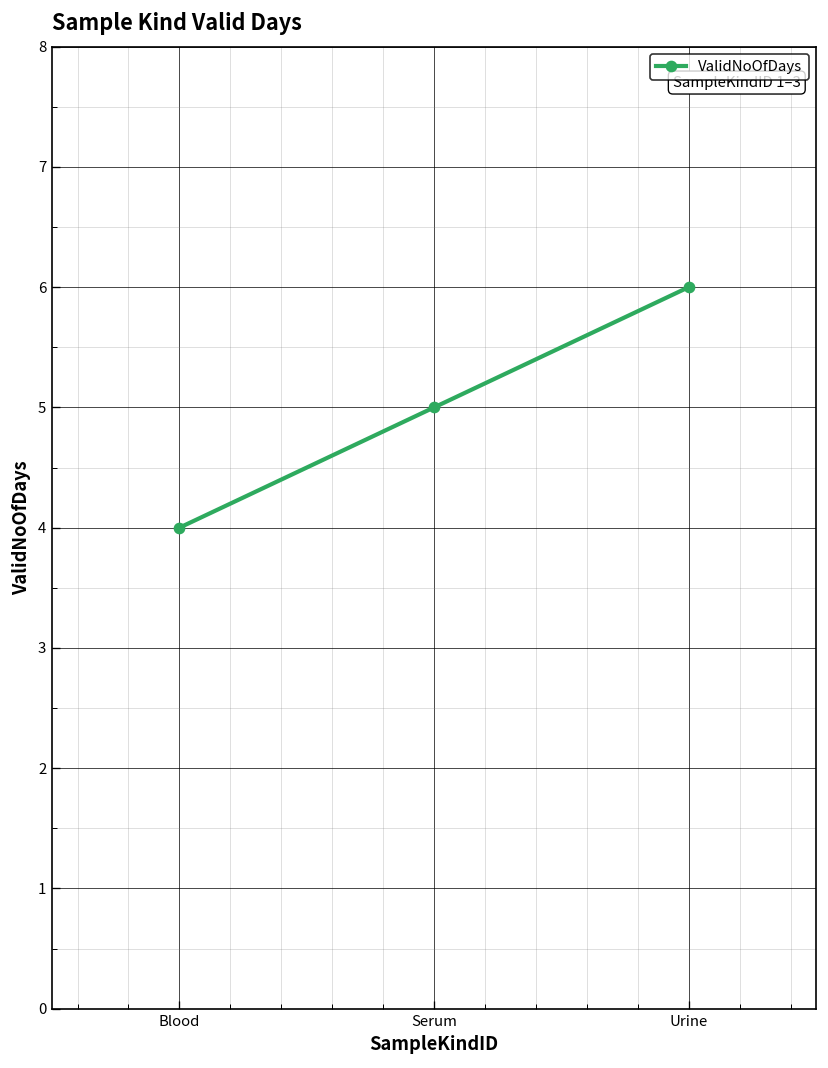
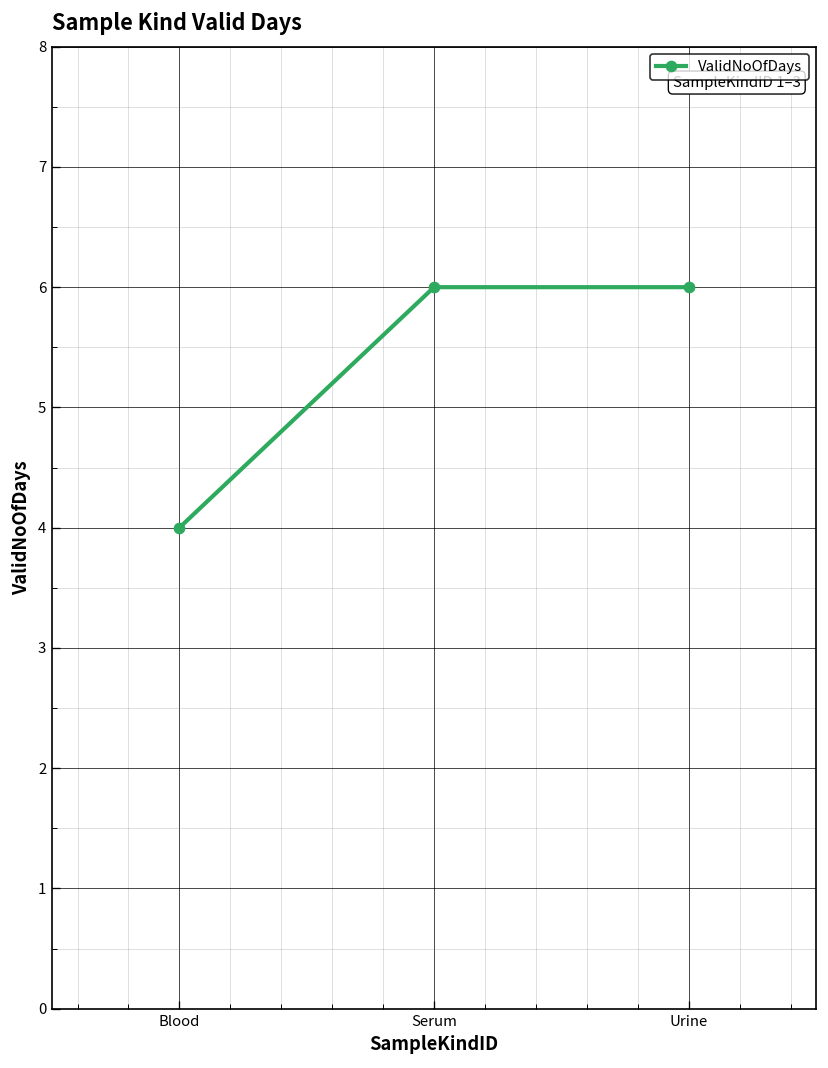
Serum: 5 -> 6
